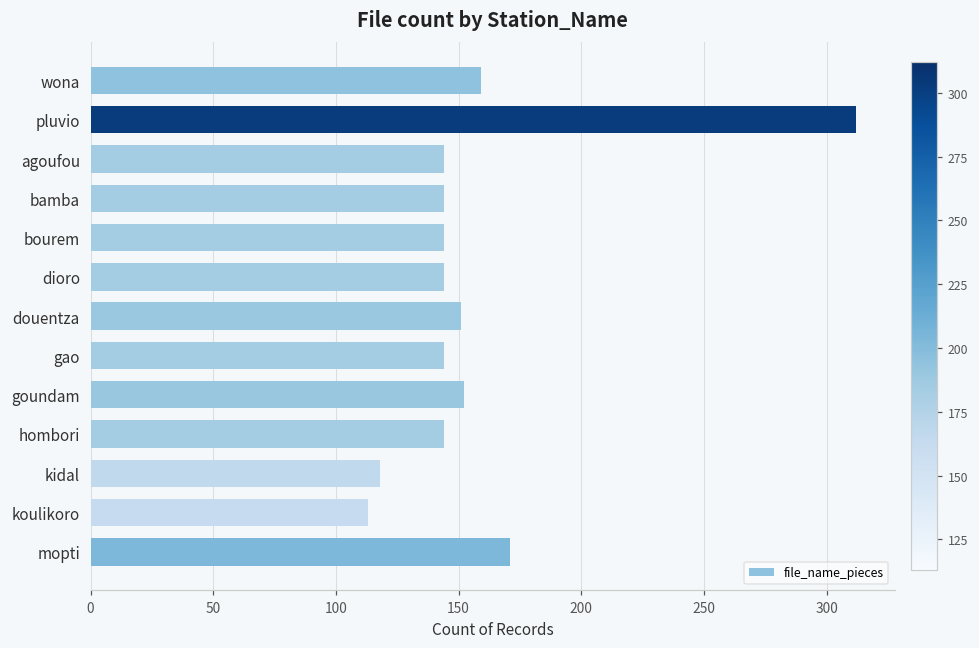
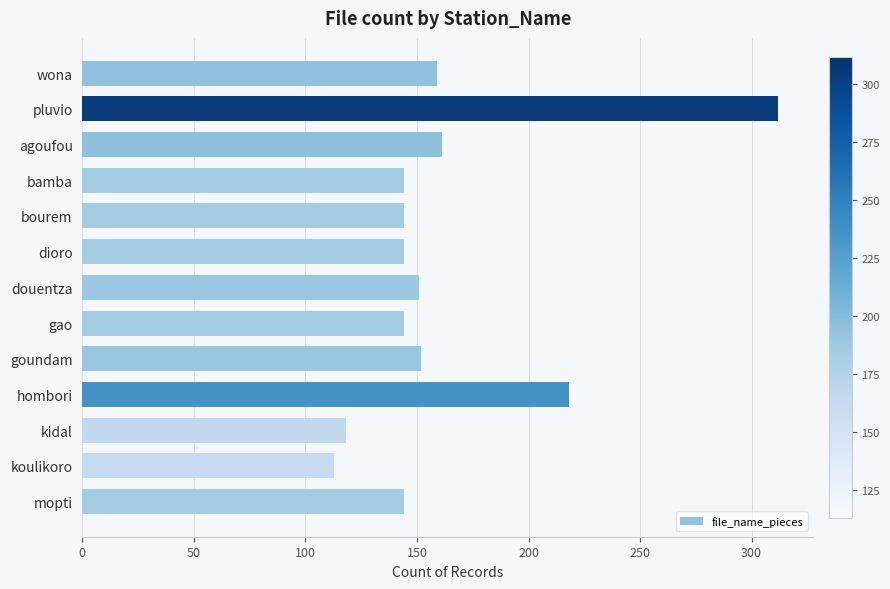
agoufou: 144 -> 161
hombori: 144 -> 218
mopti: 171 -> 144
